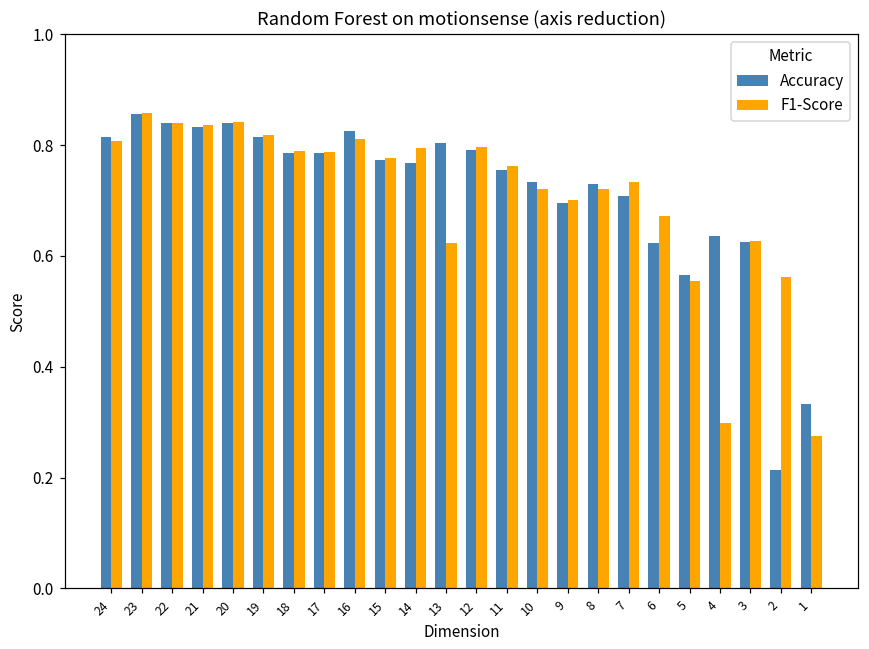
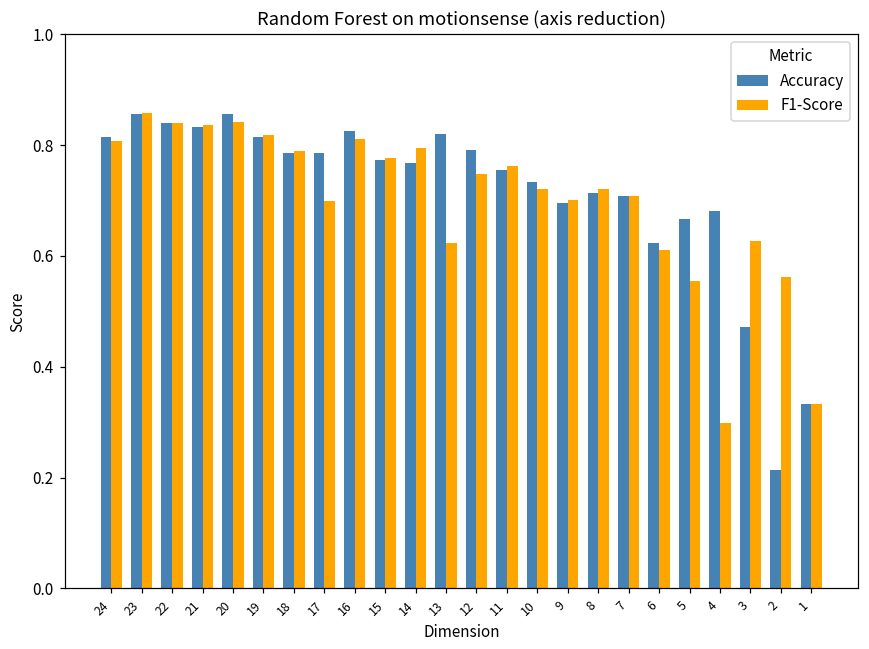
Accuracy, 20: 0.84 -> 0.86
F1-Score, 17: 0.79 -> 0.70
Accuracy, 13: 0.80 -> 0.82
F1-Score, 12: 0.80 -> 0.75
Accuracy, 8: 0.73 -> 0.71
F1-Score, 7: 0.73 -> 0.71
F1-Score, 6: 0.67 -> 0.61
Accuracy, 5: 0.57 -> 0.67
Accuracy, 4: 0.64 -> 0.68
Accuracy, 3: 0.63 -> 0.47
F1-Score, 1: 0.28 -> 0.33
